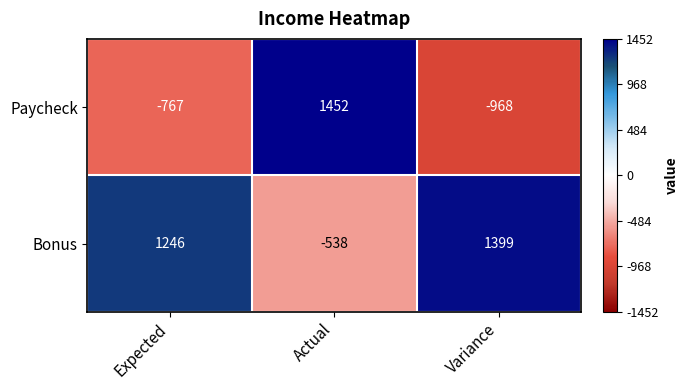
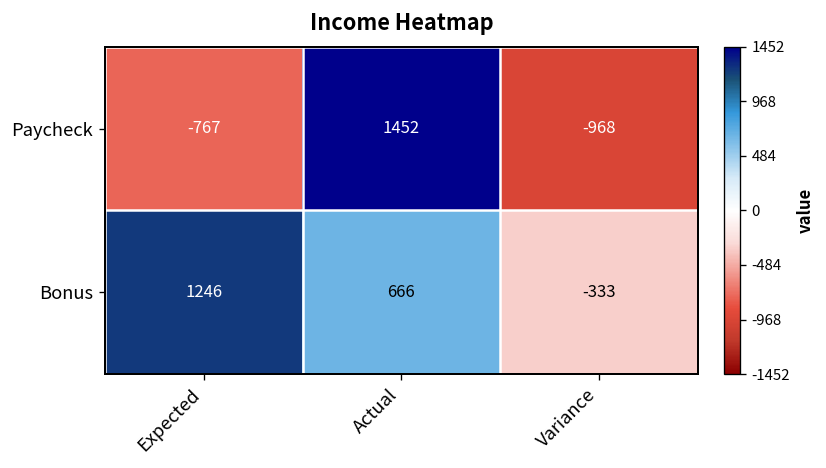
Bonus, Actual: -538 -> 666
Bonus, Variance: 1399 -> -333
